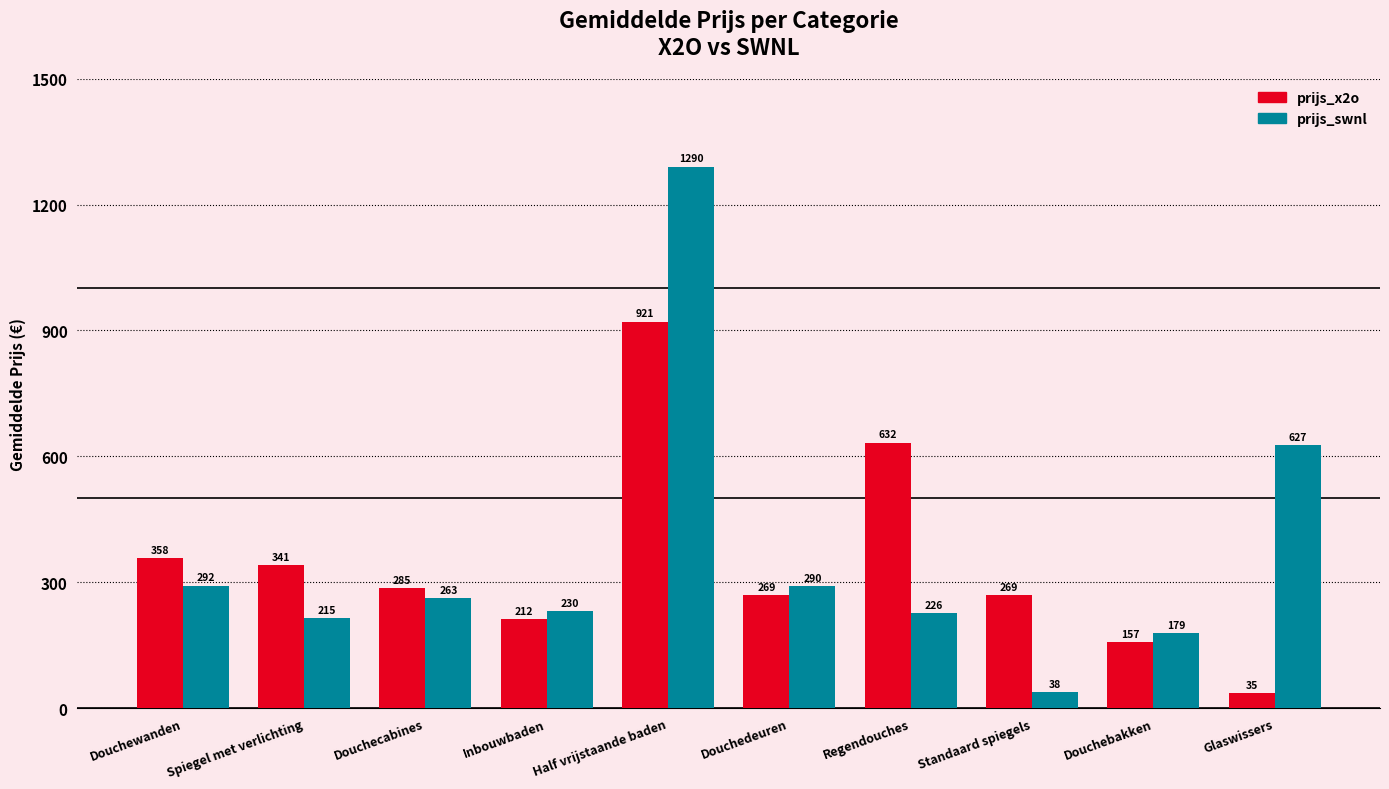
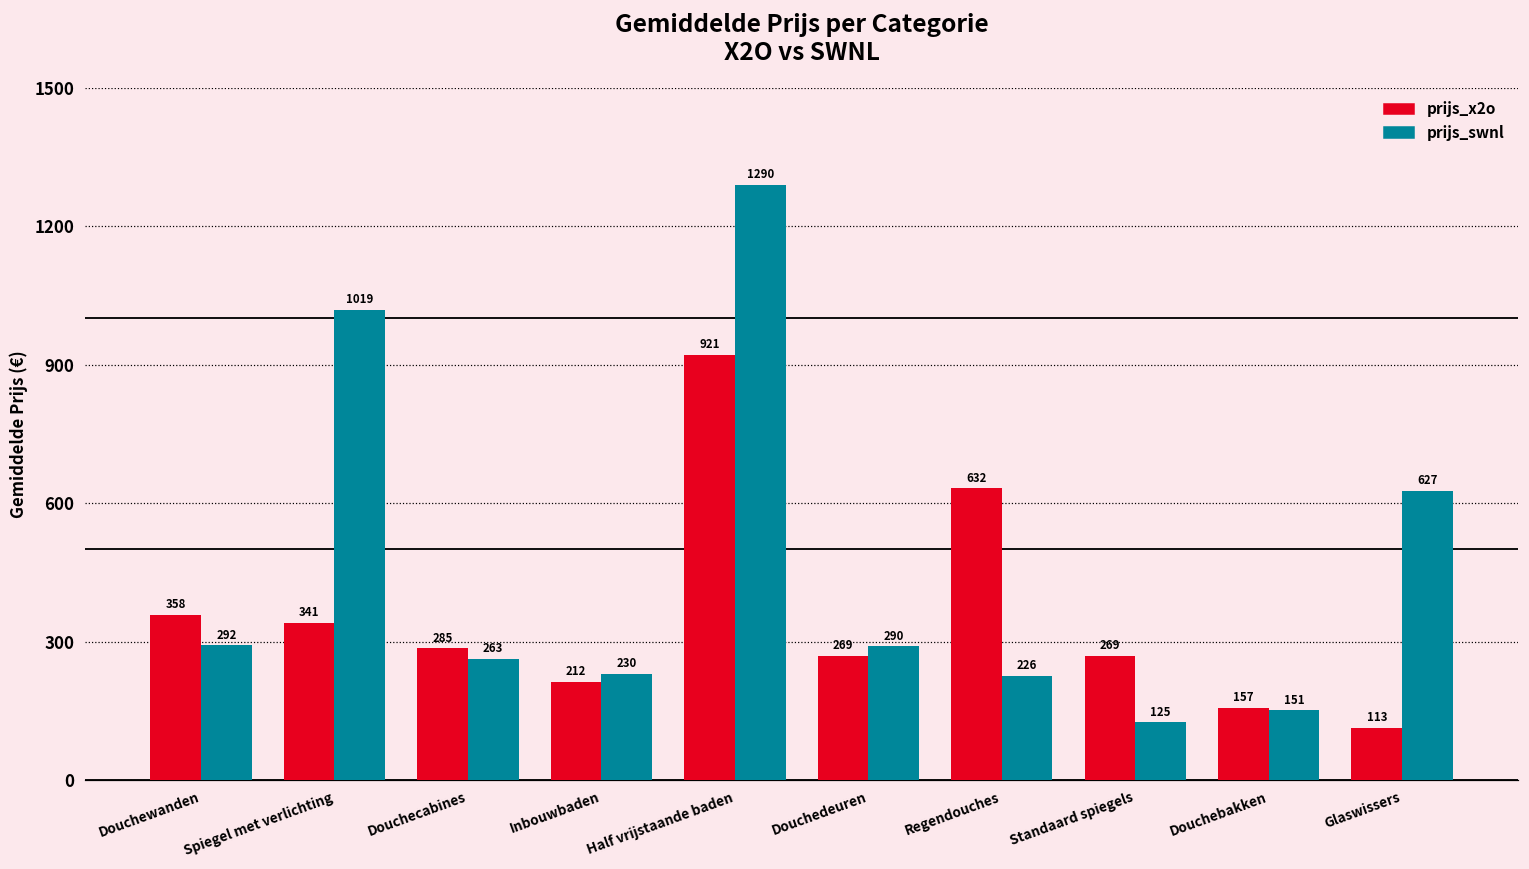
prijs_swnl, Spiegel met verlichting: 215 -> 1019
prijs_swnl, Standaard spiegels: 38 -> 125
prijs_swnl, Douchebakken: 179 -> 151
prijs_x2o, Glaswissers: 35 -> 113
